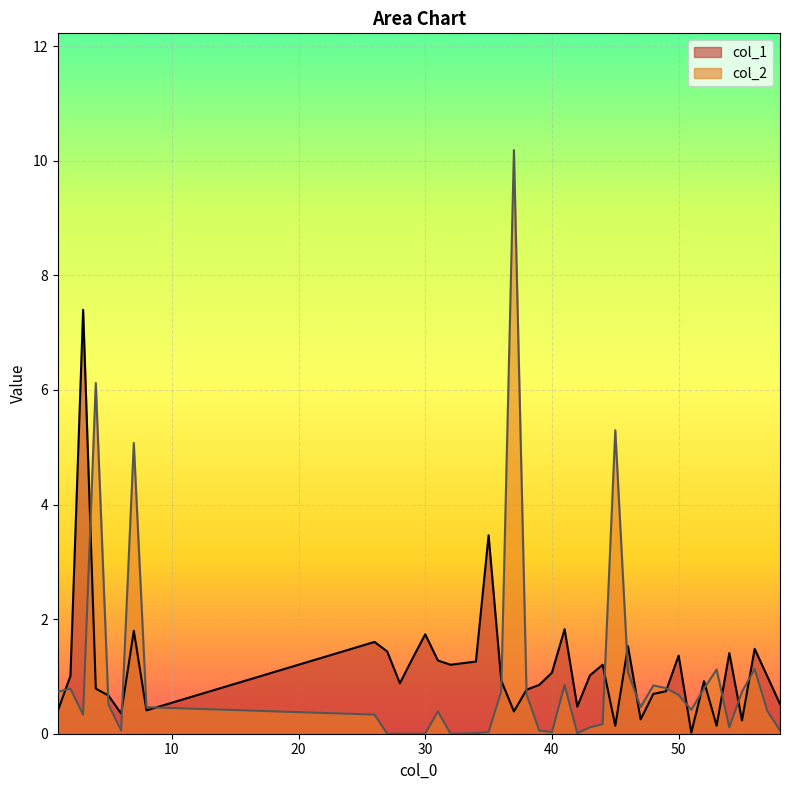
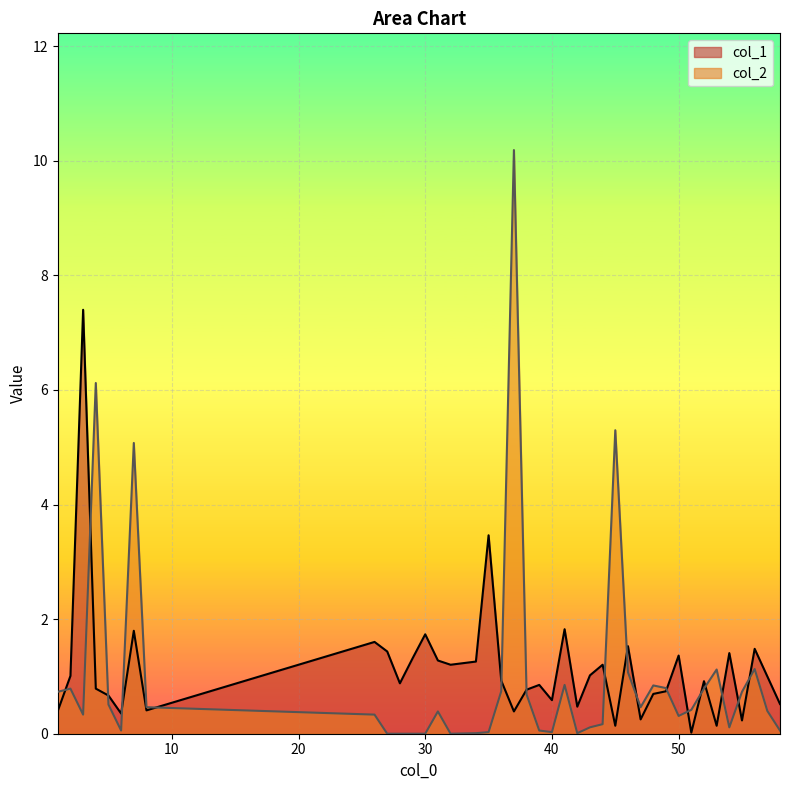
col_1, 40: 1.1 -> 0.6
col_2, 50: 0.7 -> 0.3
